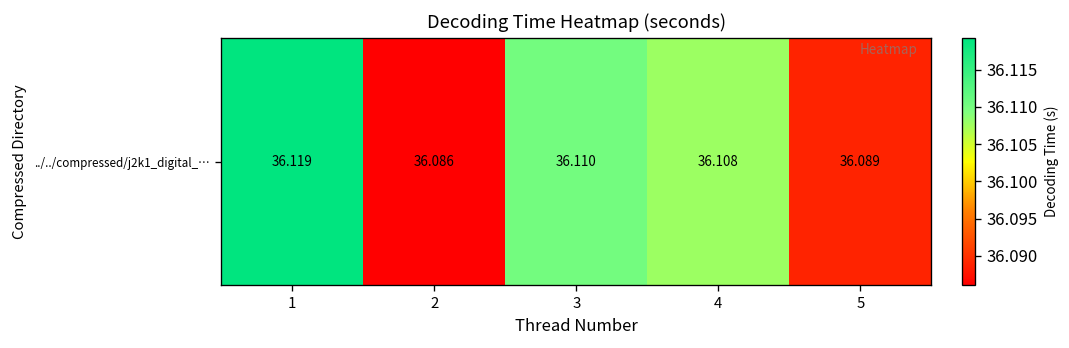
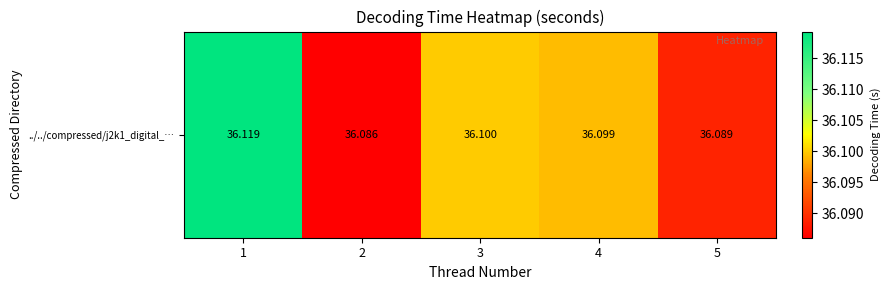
../../compressed/j2k1_digital_…, 3: 36.110 -> 36.100
../../compressed/j2k1_digital_…, 4: 36.108 -> 36.099
